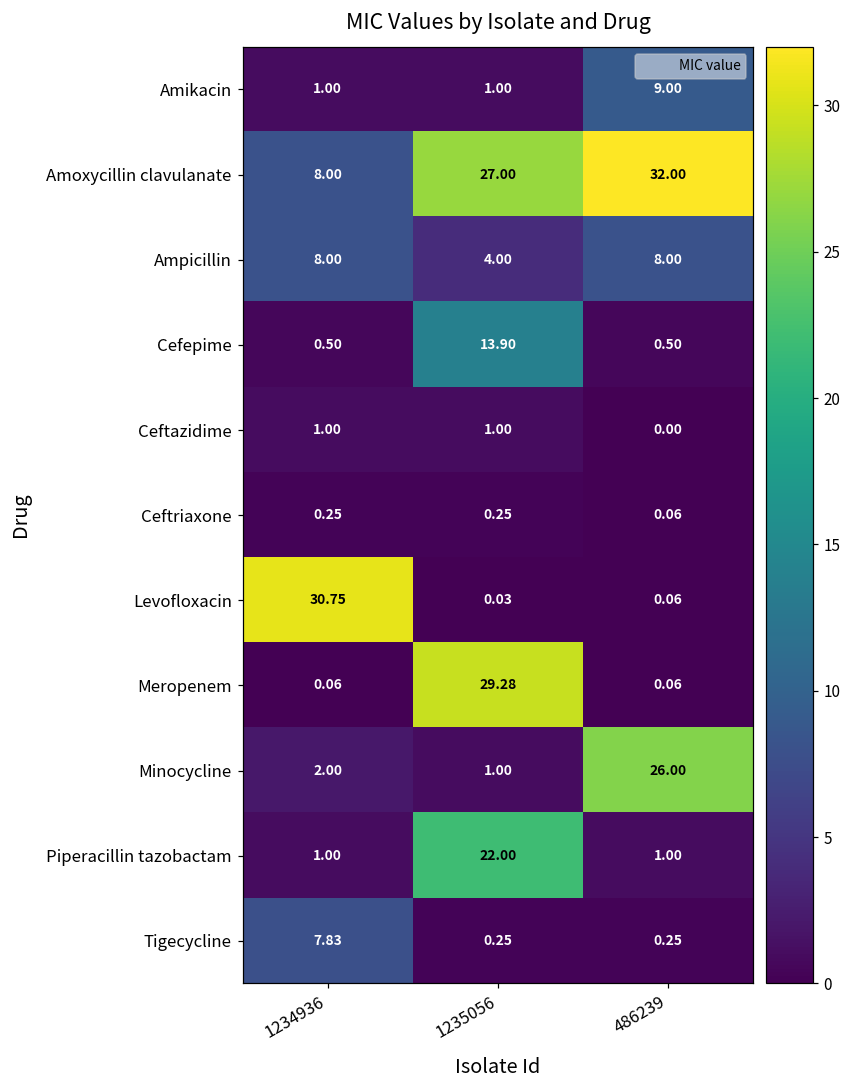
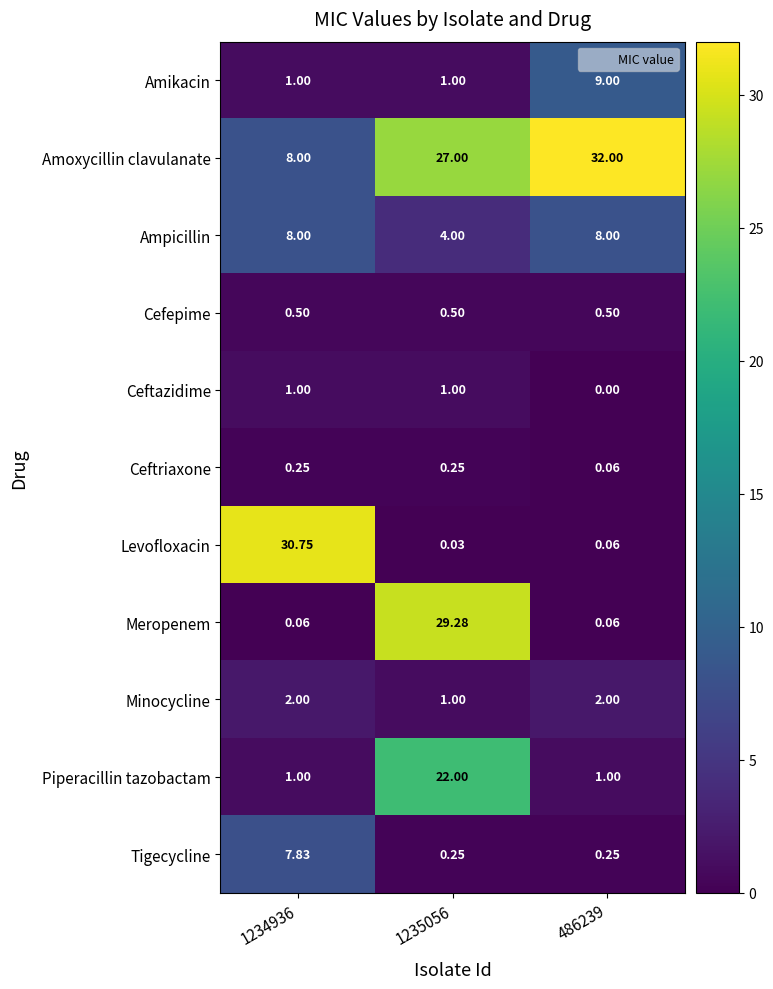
Cefepime, 1235056: 13.90 -> 0.50
Minocycline, 486239: 26.00 -> 2.00
